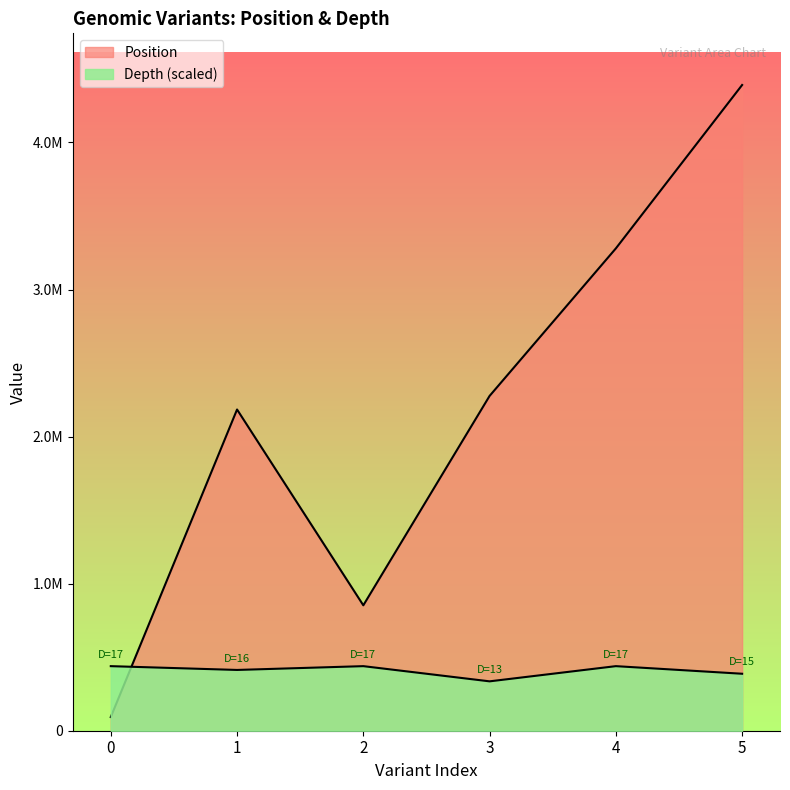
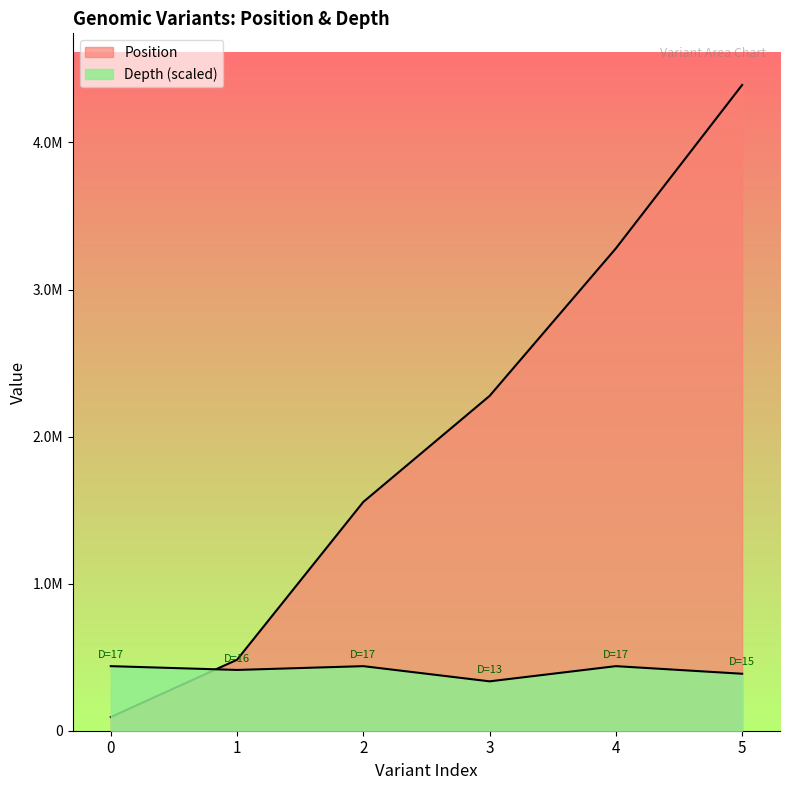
Position, 1: 2180000 -> 480000
Position, 2: 850000 -> 1560000
